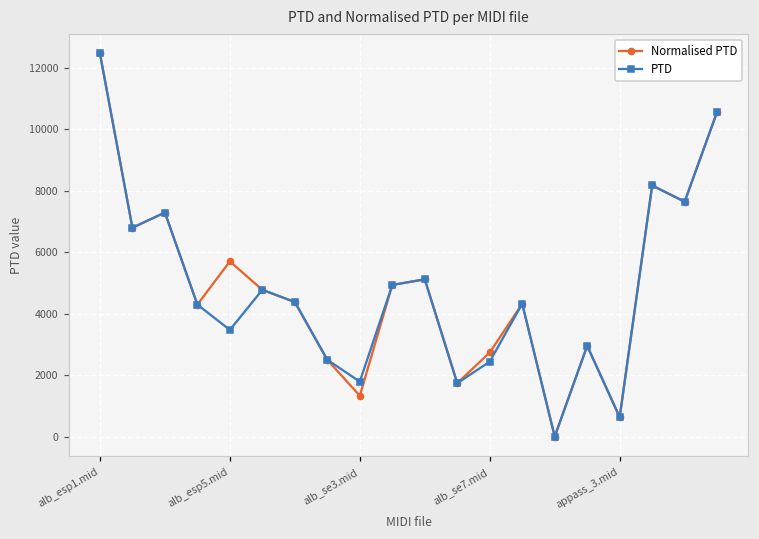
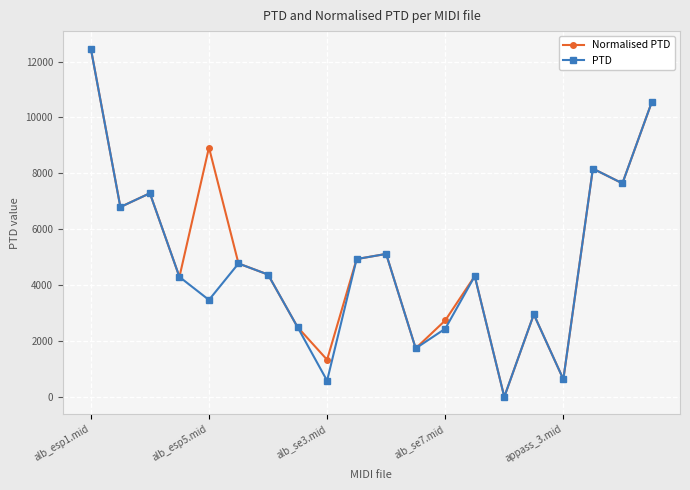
Normalised PTD, alb_esp5.mid: 5700 -> 8900
PTD, alb_se3.mid: 1800 -> 600
